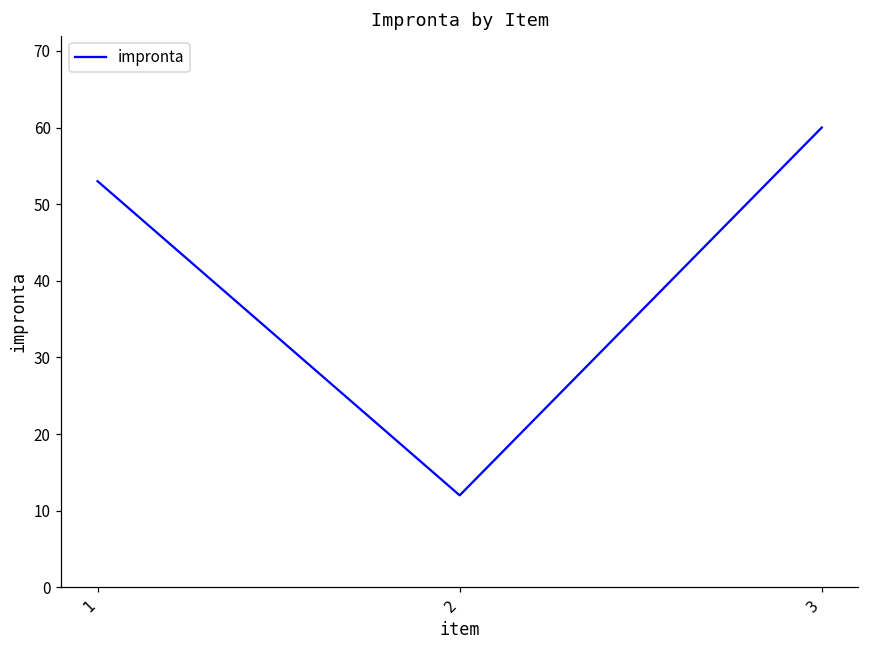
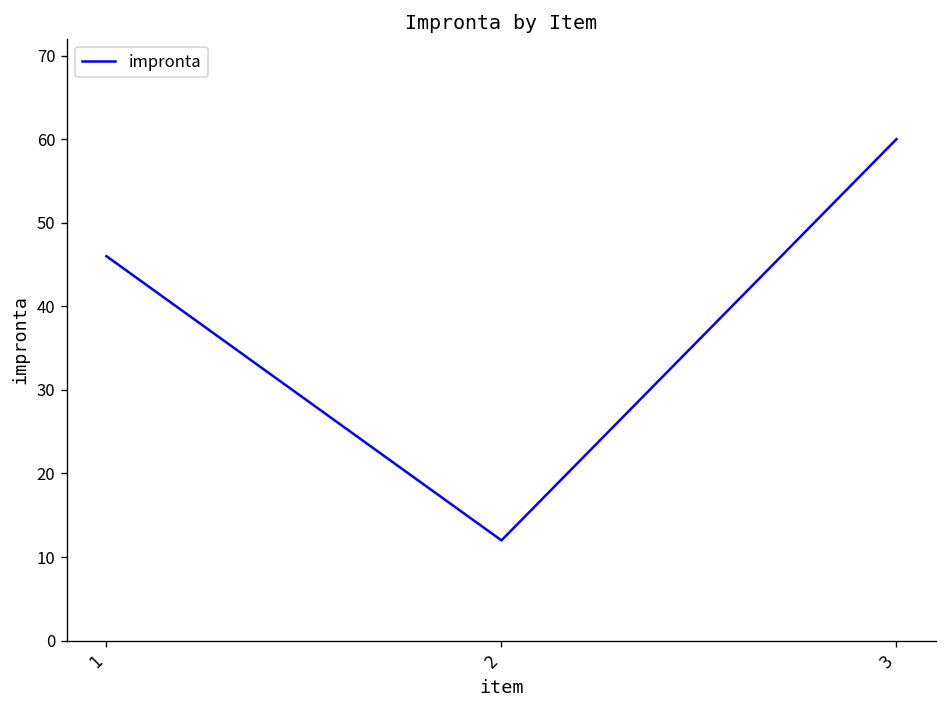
1: 53 -> 46
